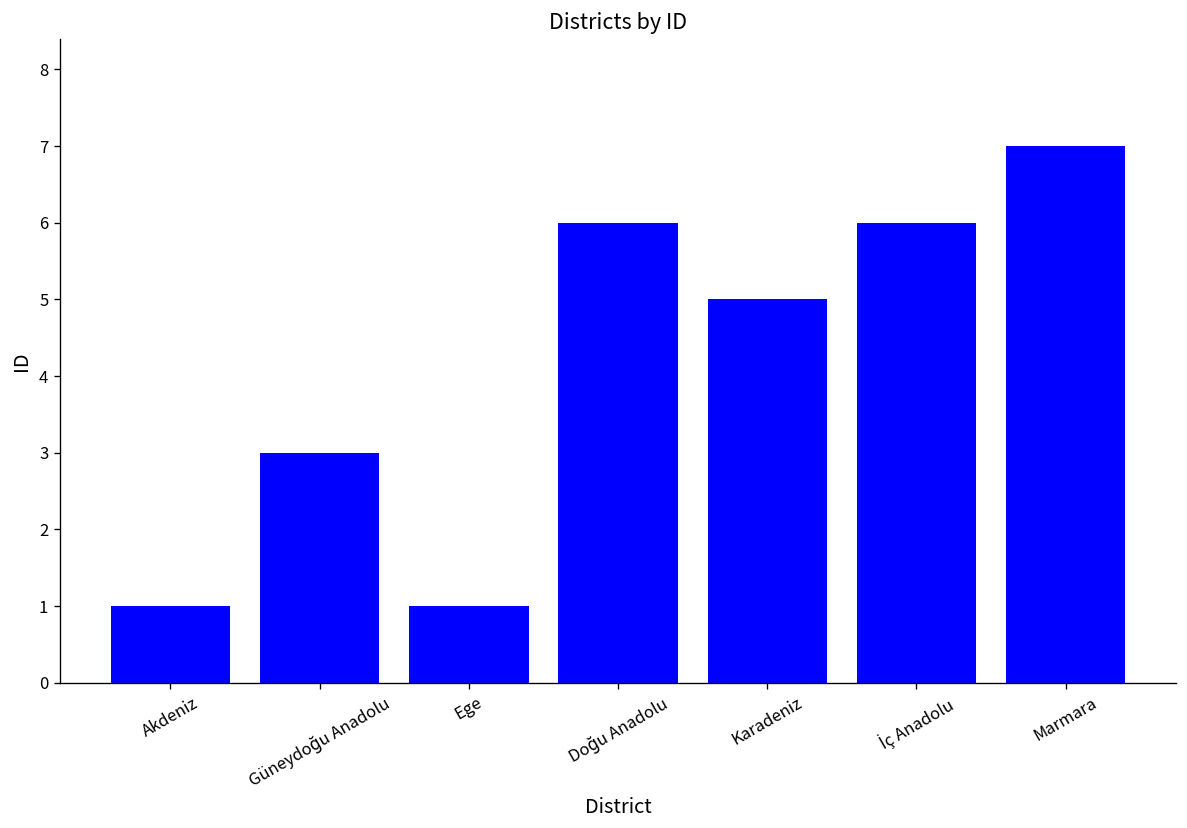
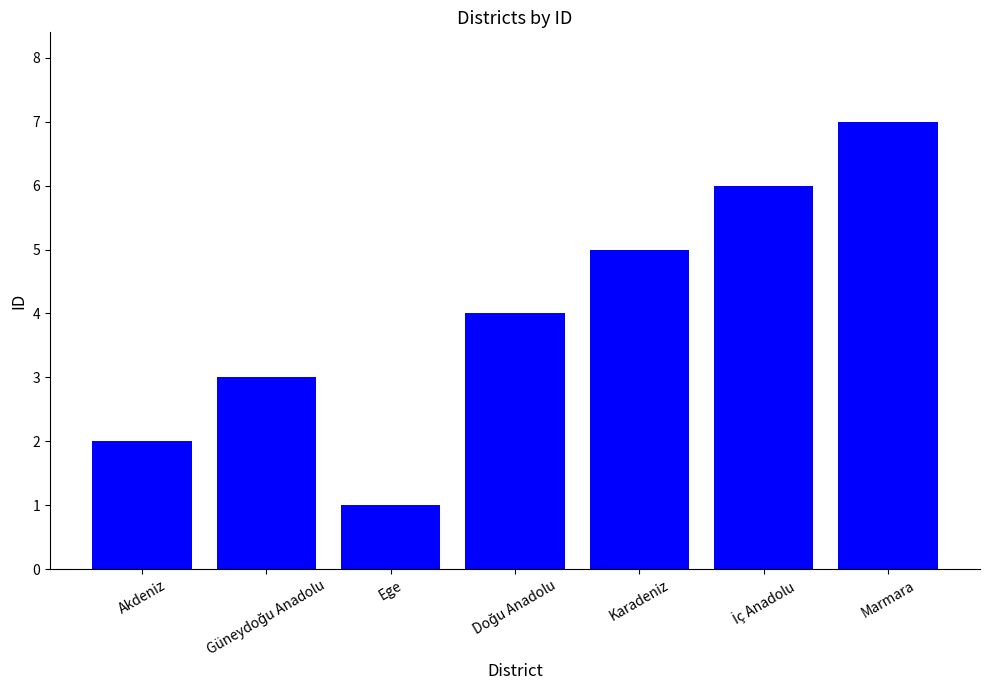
Akdeniz: 1 -> 2
Doğu Anadolu: 6 -> 4
